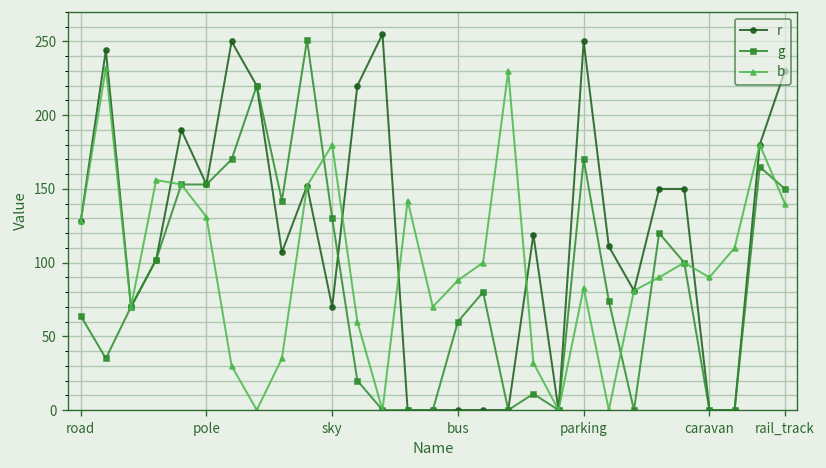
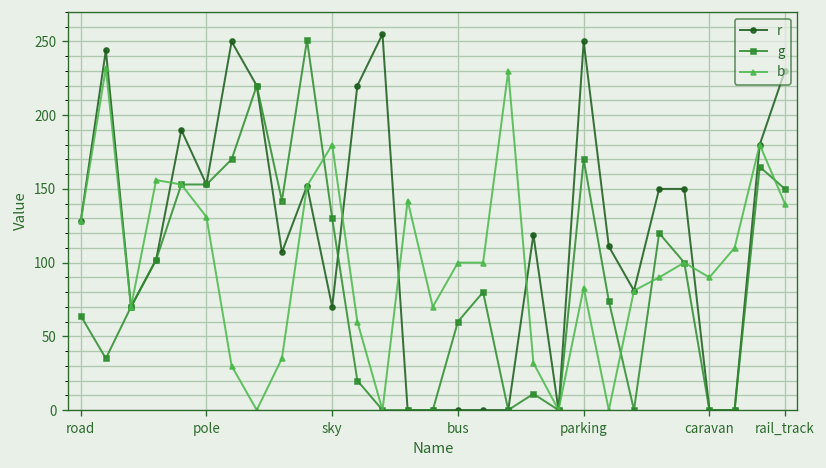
b, bus: 88 -> 100
